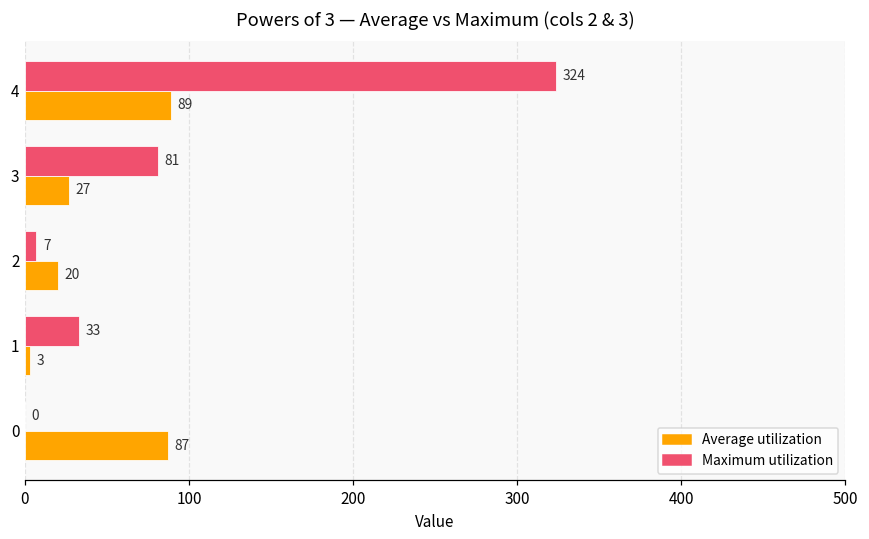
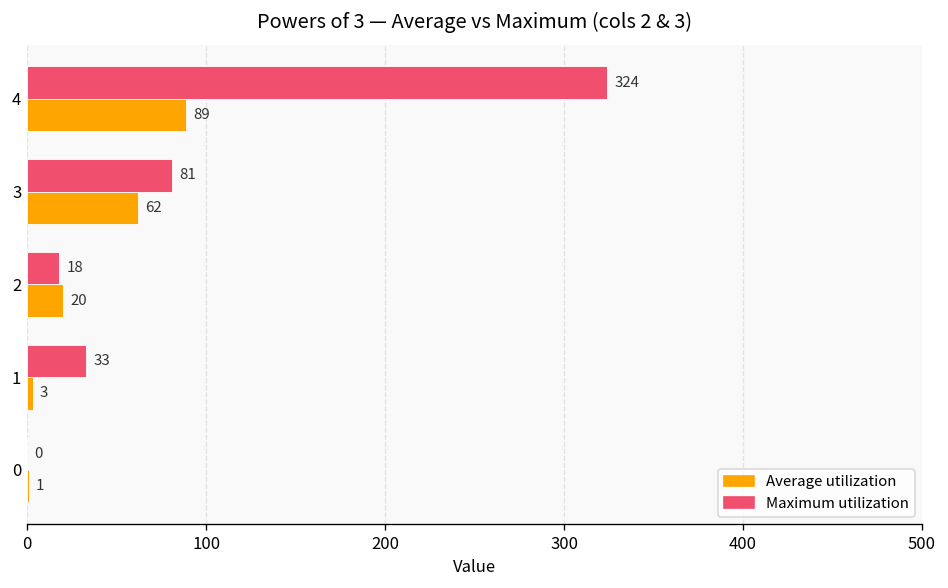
Average utilization, 3: 27 -> 62
Maximum utilization, 2: 7 -> 18
Average utilization, 0: 87 -> 1
